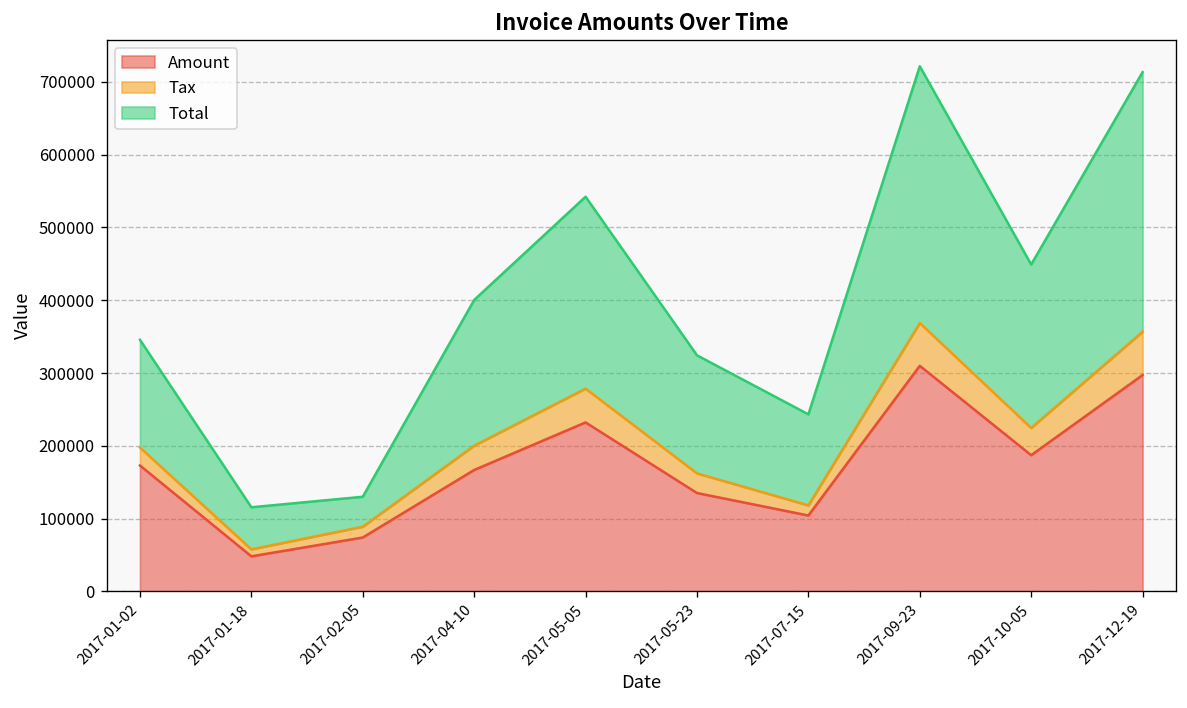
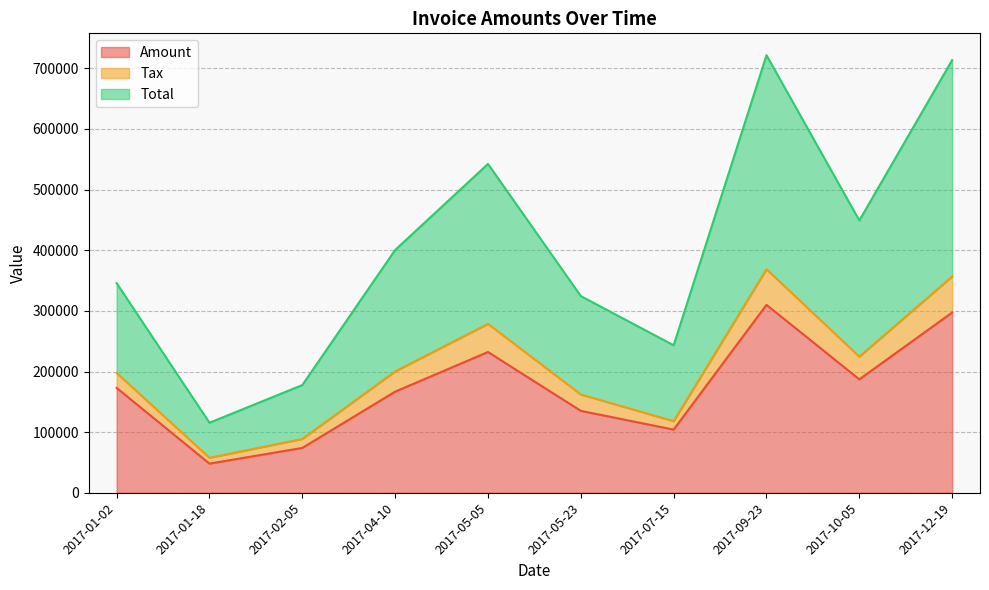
Total, 2017-02-05: 40000 -> 90000
